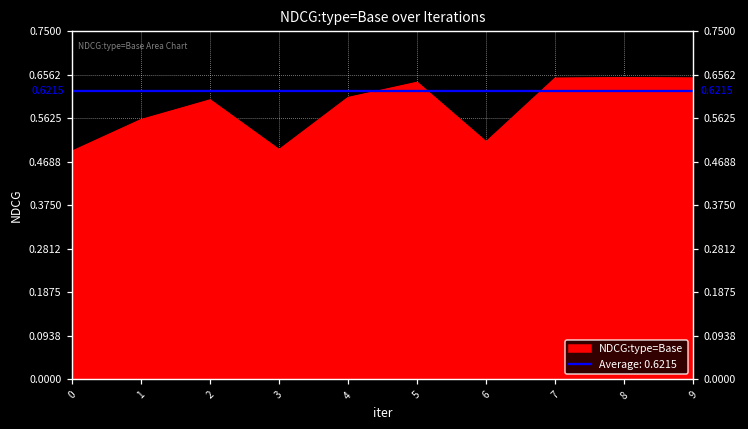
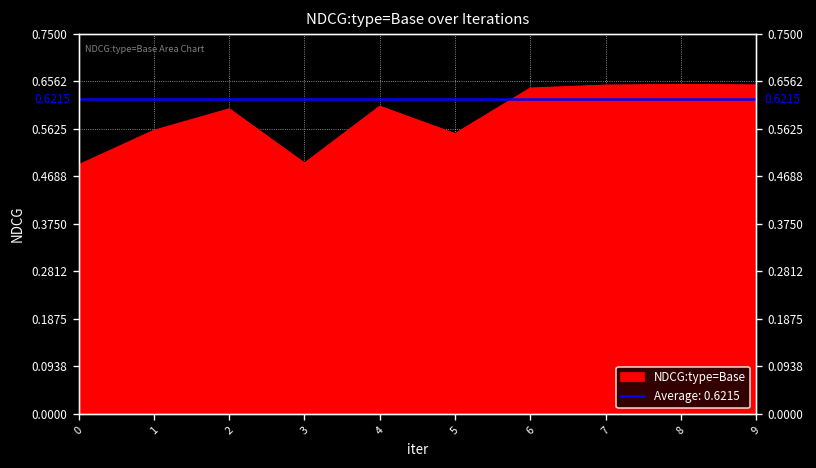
5: 0.64 -> 0.55
6: 0.51 -> 0.64
